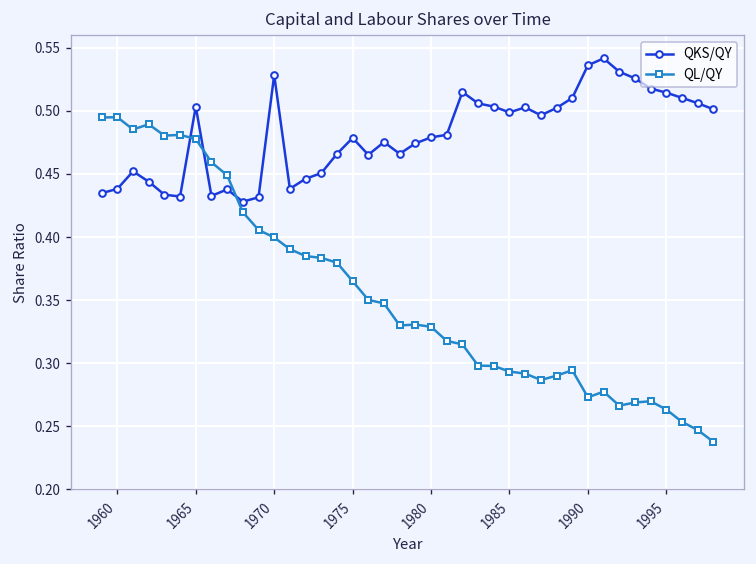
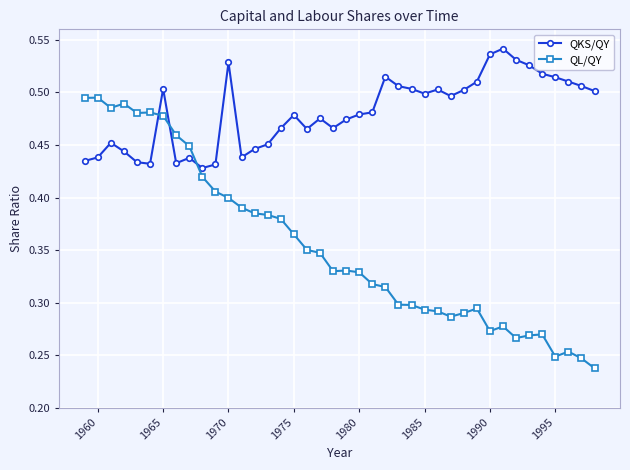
QL/QY, 1995: 0.263 -> 0.249
